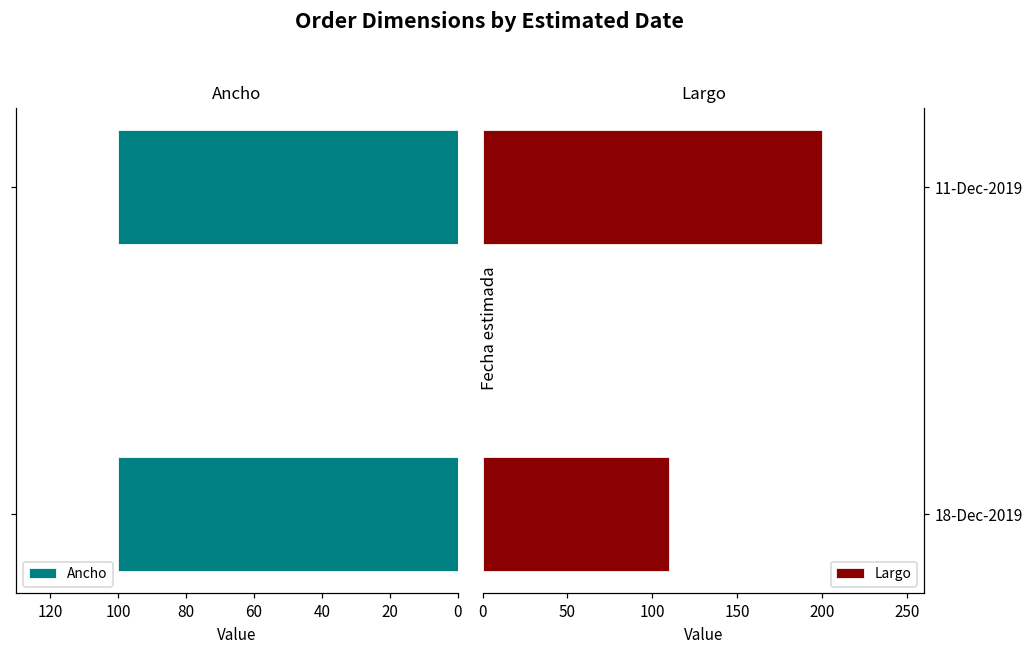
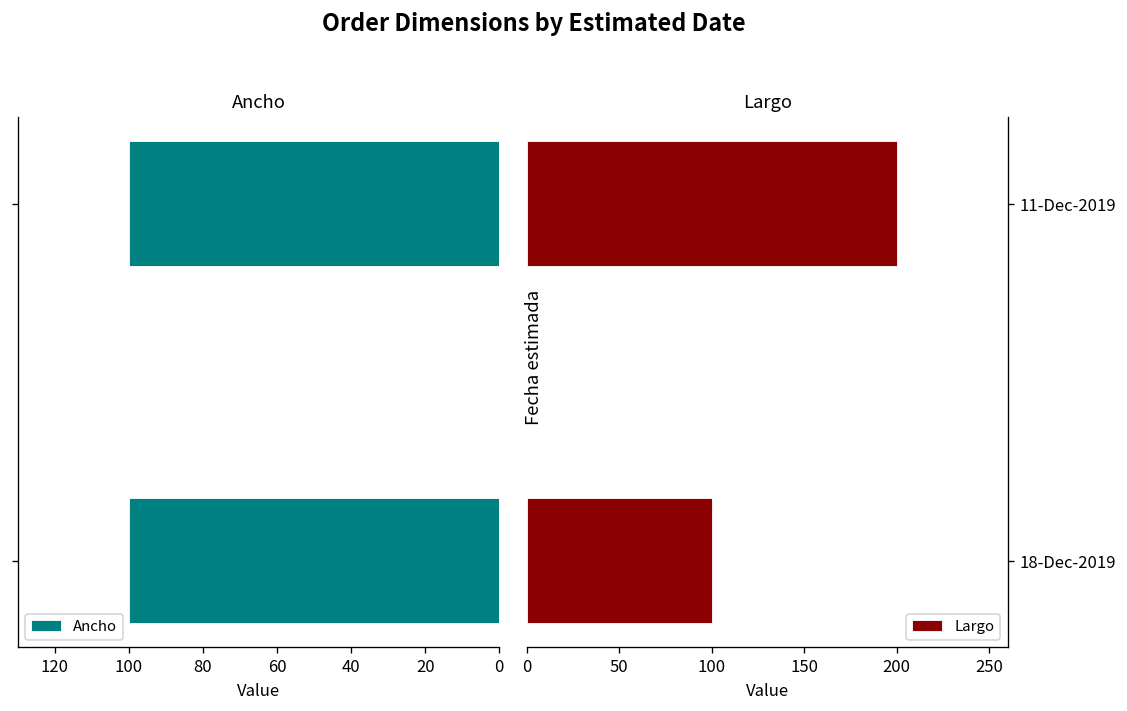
Largo, 18-Dec-2019: 110 -> 100
